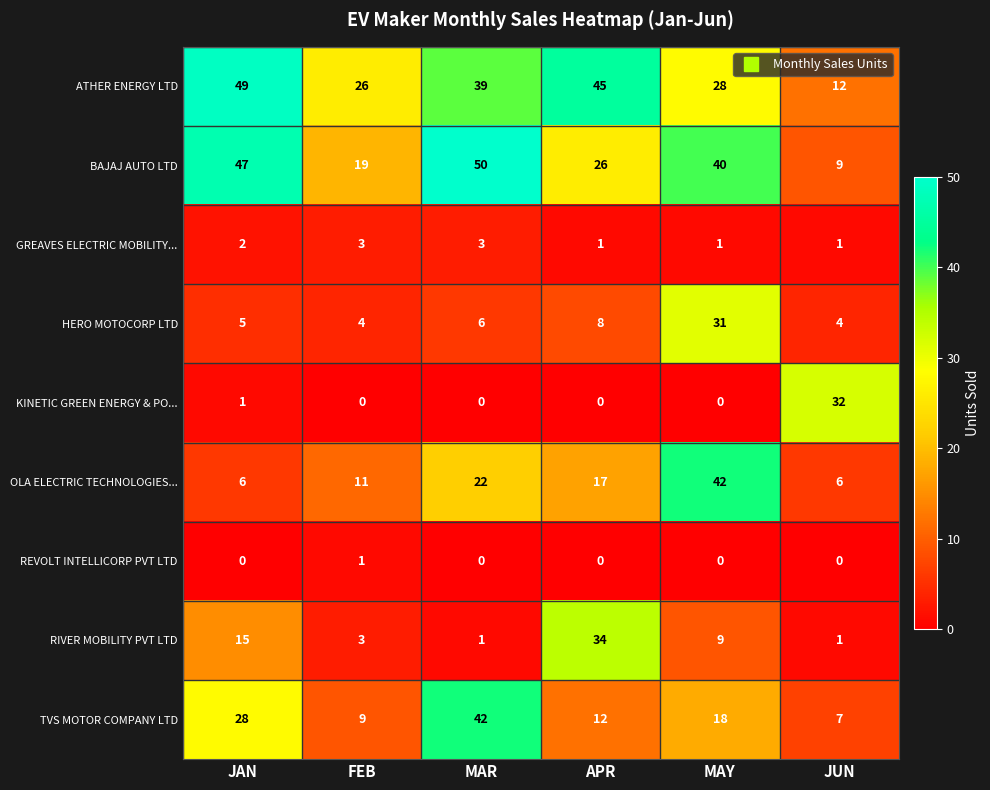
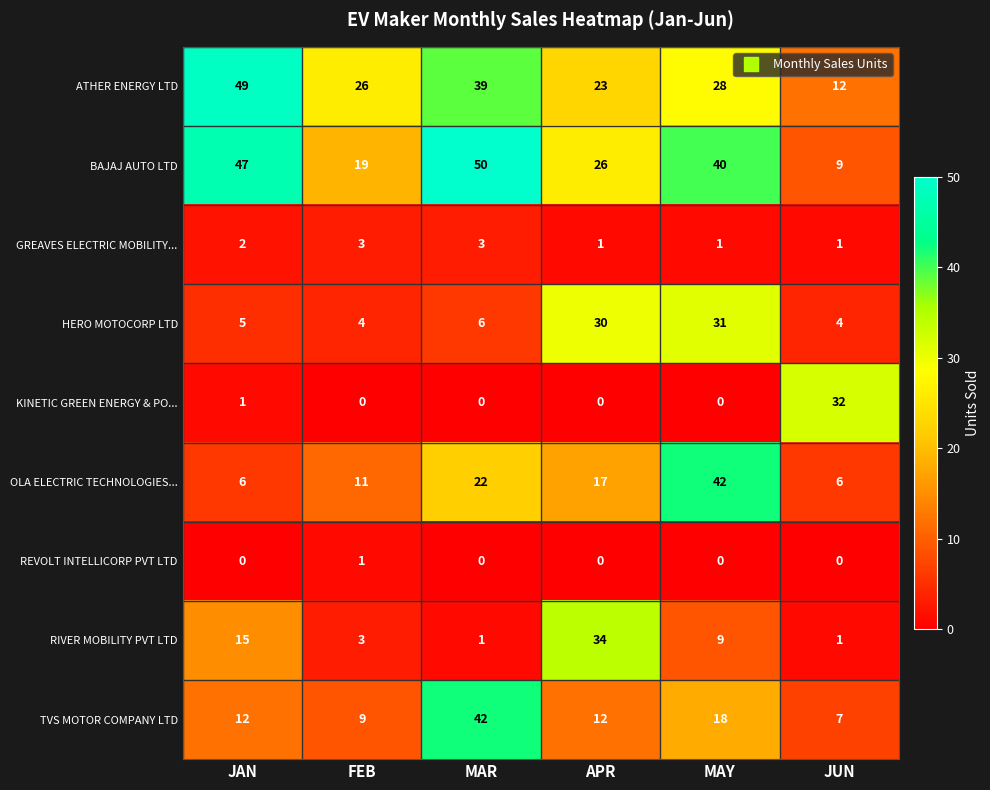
ATHER ENERGY LTD, APR: 45 -> 23
HERO MOTOCORP LTD, APR: 8 -> 30
TVS MOTOR COMPANY LTD, JAN: 28 -> 12
